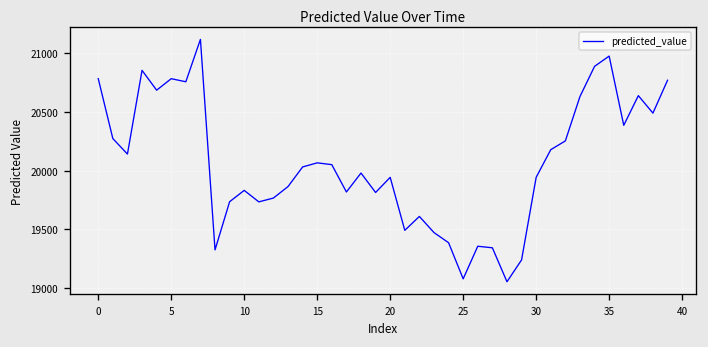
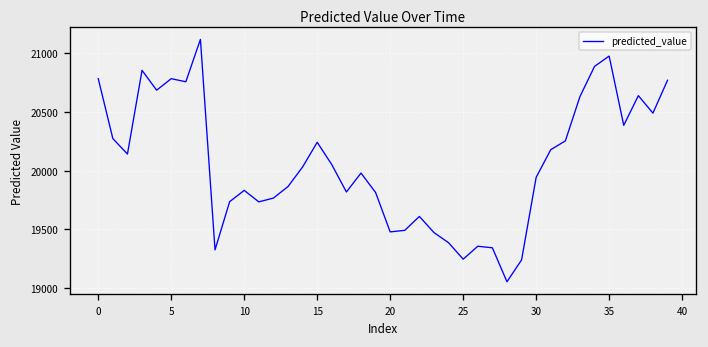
15: 20100 -> 20200
20: 19900 -> 19500
25: 19100 -> 19200
